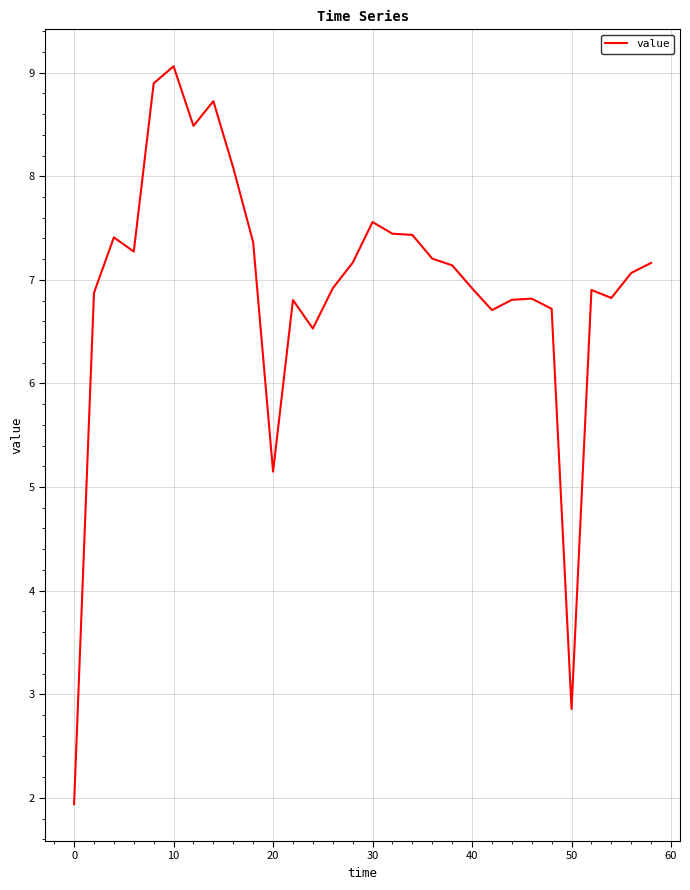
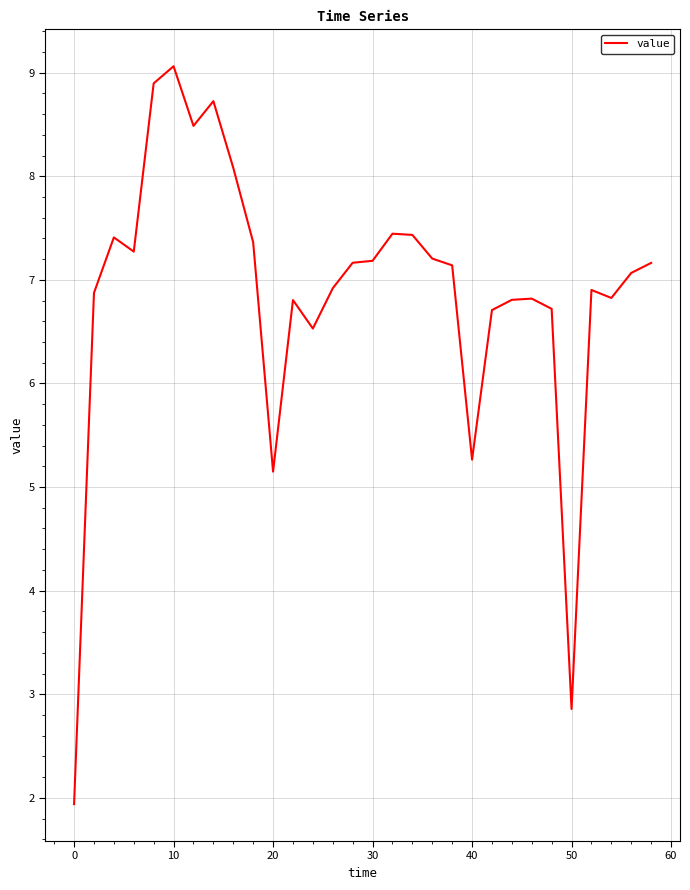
30: 7.56 -> 7.18
40: 6.92 -> 5.26
